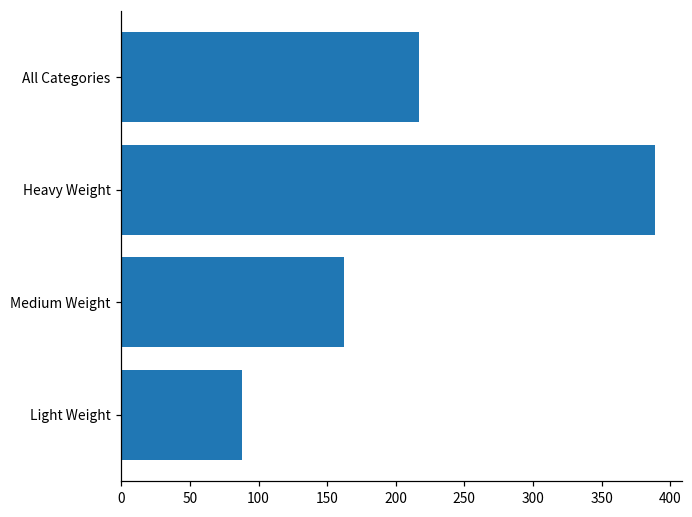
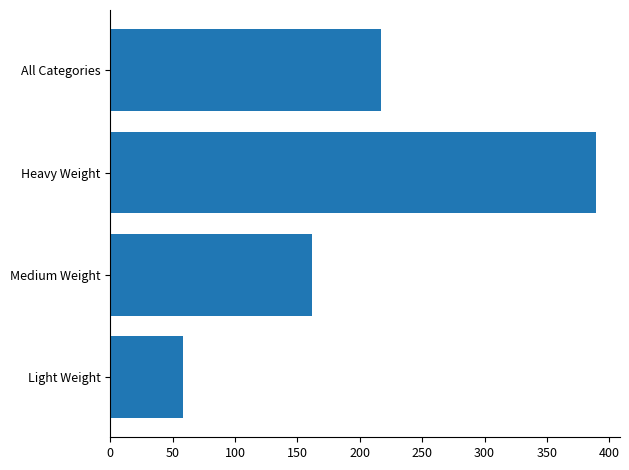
Light Weight: 88 -> 58
